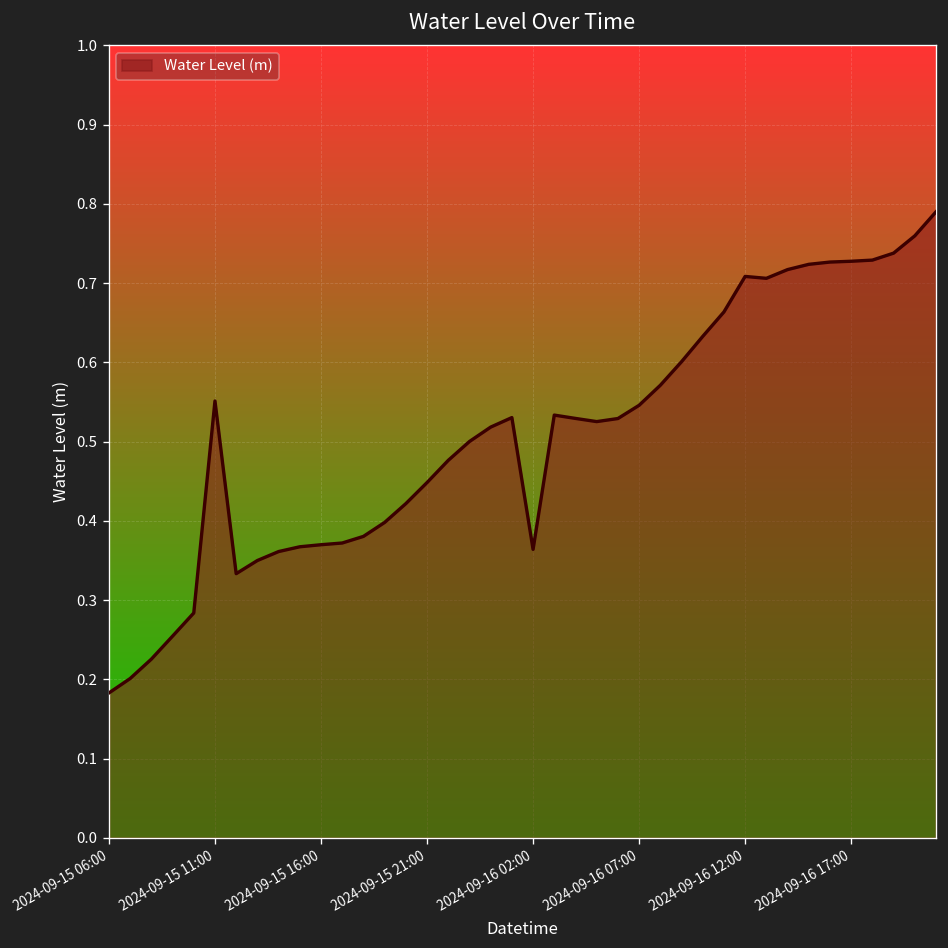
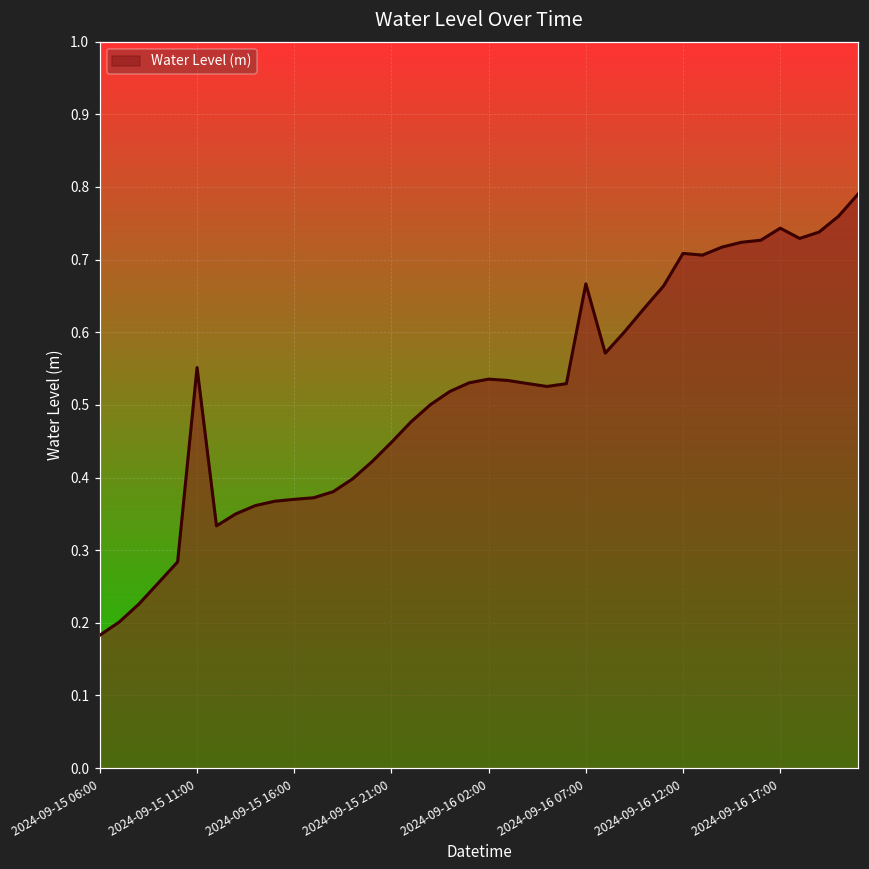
2024-09-16 02:00: 0.36 -> 0.54
2024-09-16 07:00: 0.55 -> 0.67
2024-09-16 17:00: 0.73 -> 0.74
